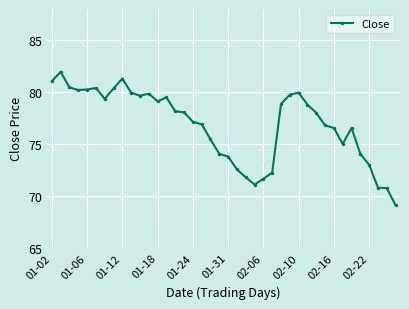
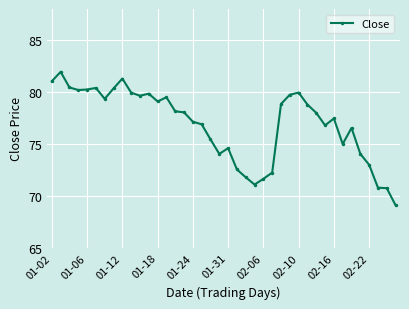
01-31: 73.8 -> 74.6
02-16: 76.6 -> 77.5
